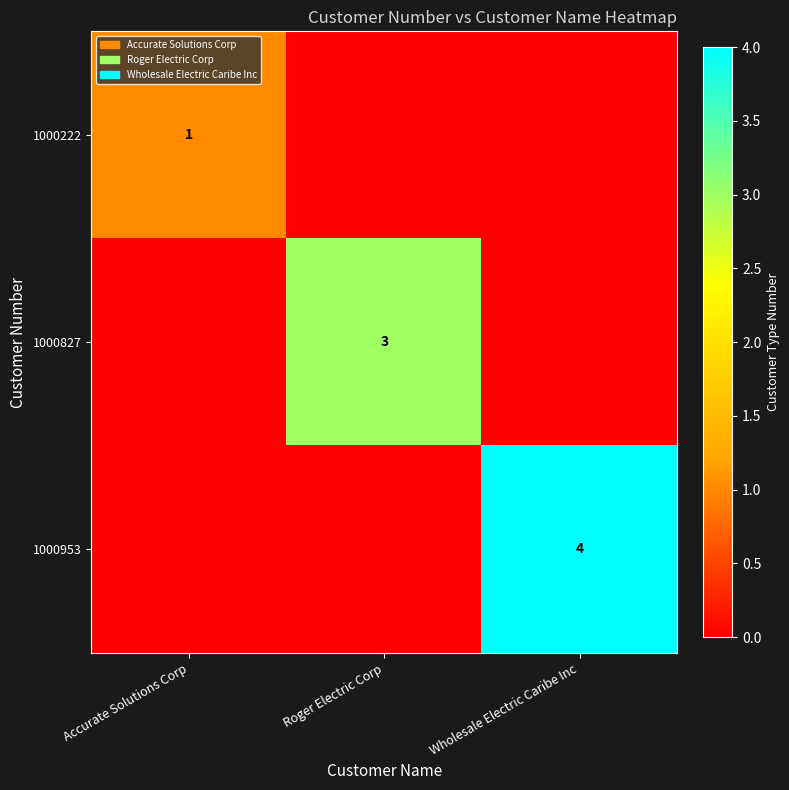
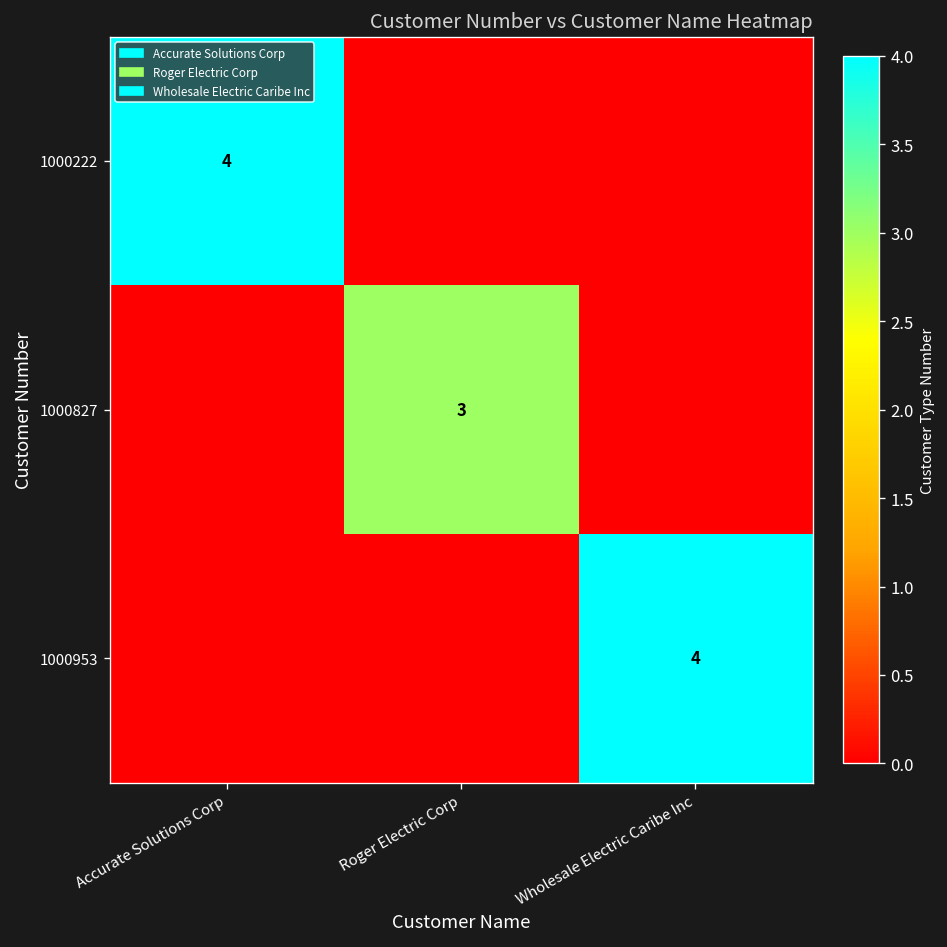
1000222, Accurate Solutions Corp: 1 -> 4
